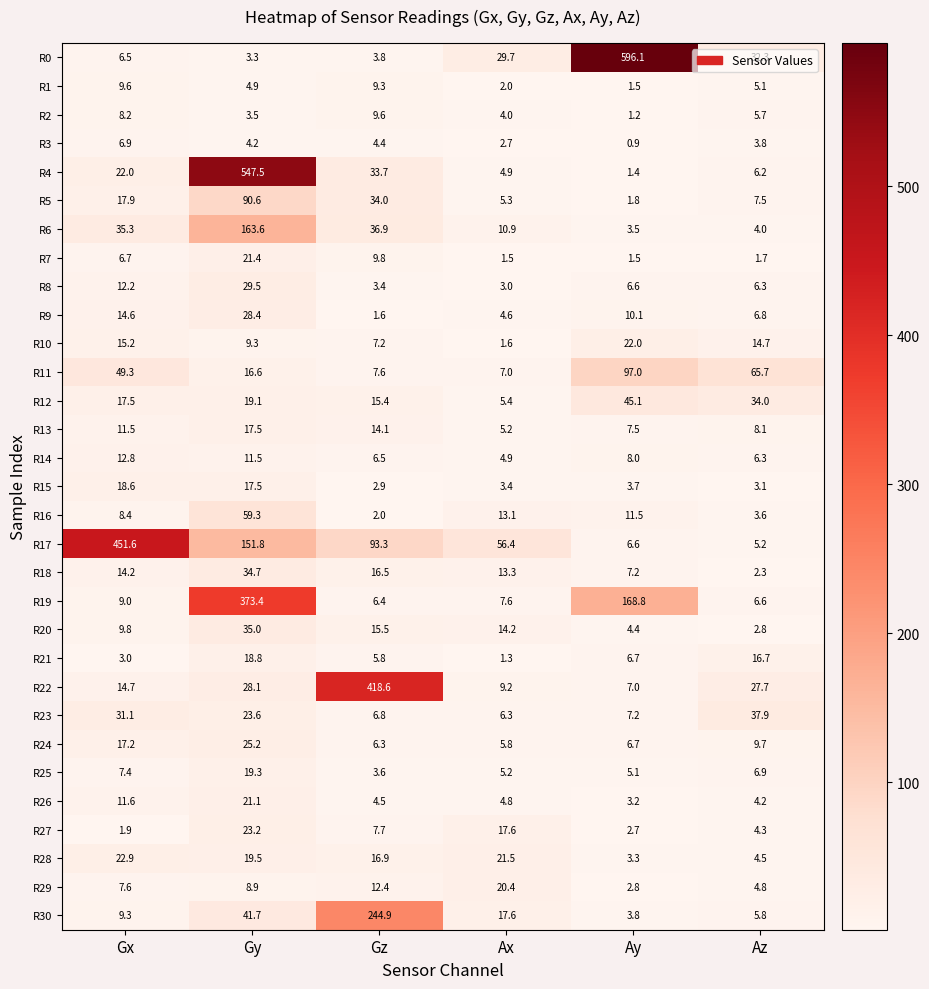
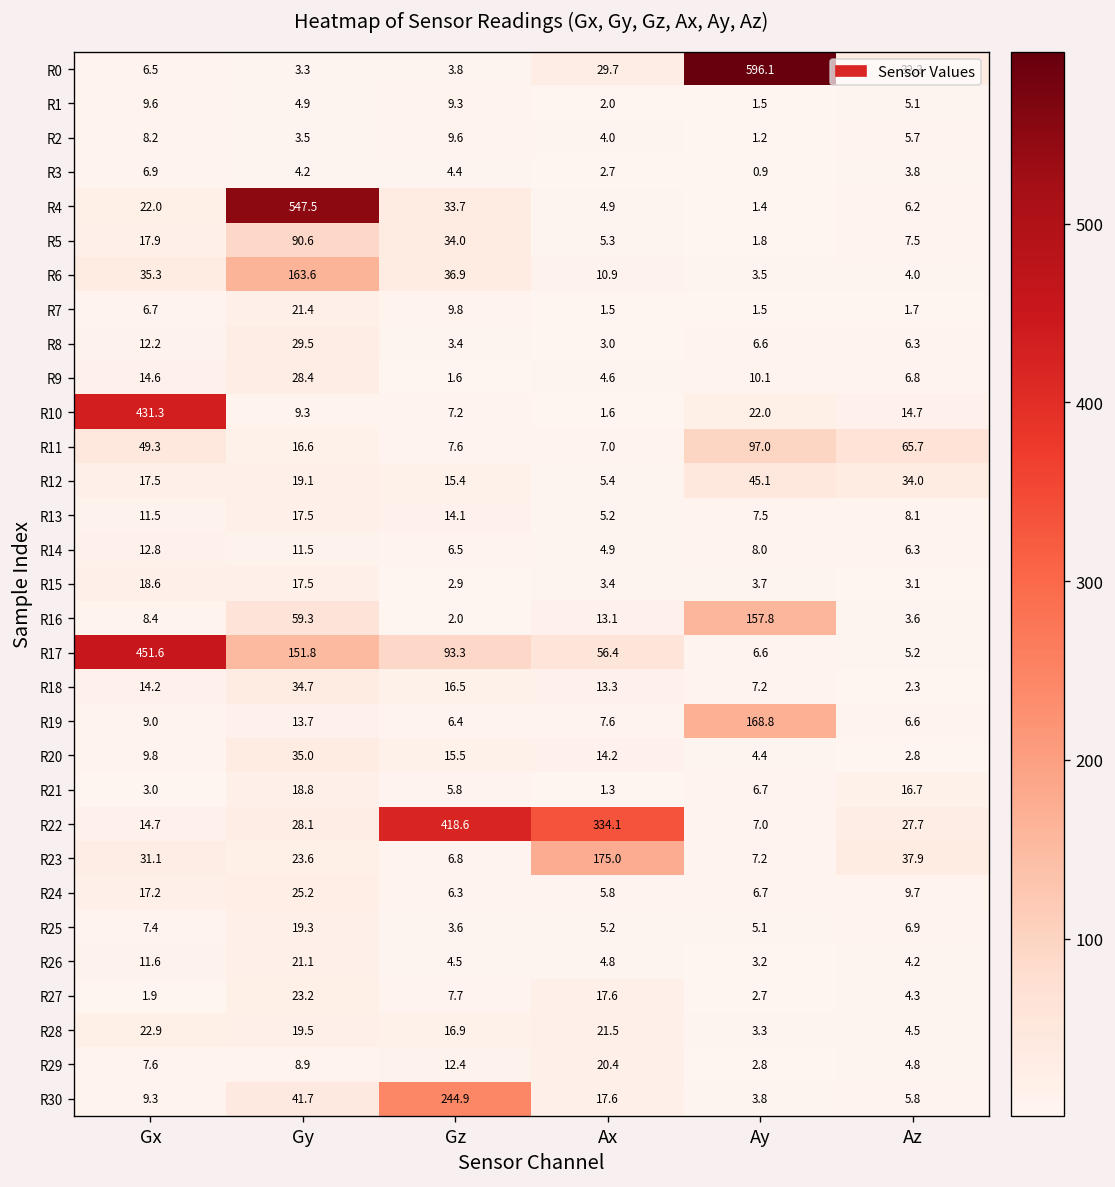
R10, Gx: 15.2 -> 431.3
R16, Ay: 11.5 -> 157.8
R19, Gy: 373.4 -> 13.7
R22, Ax: 9.2 -> 334.1
R23, Ax: 6.3 -> 175.0
